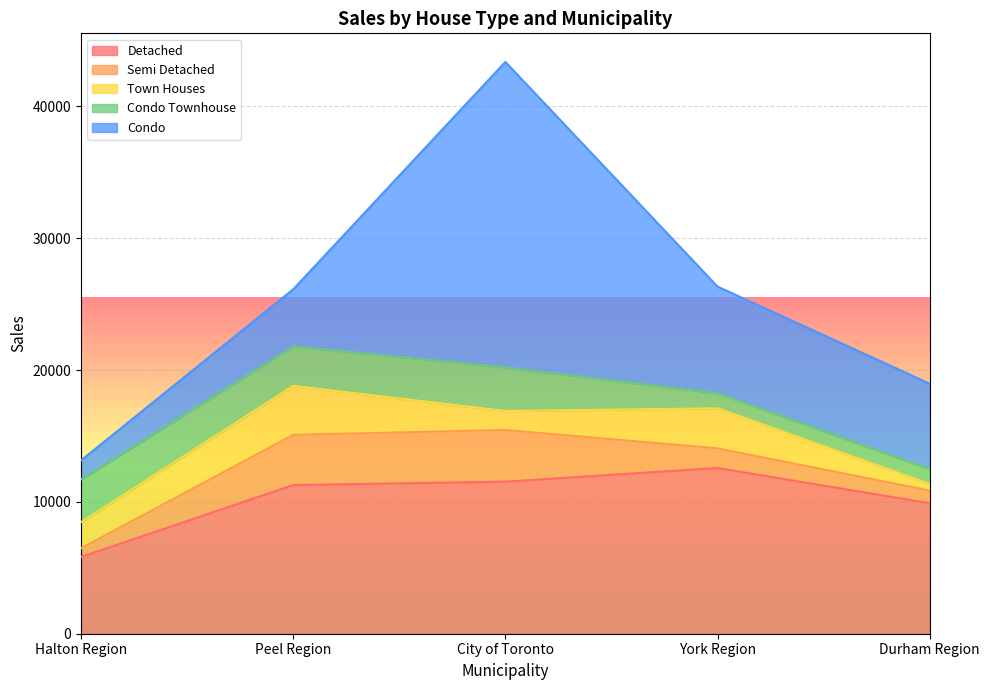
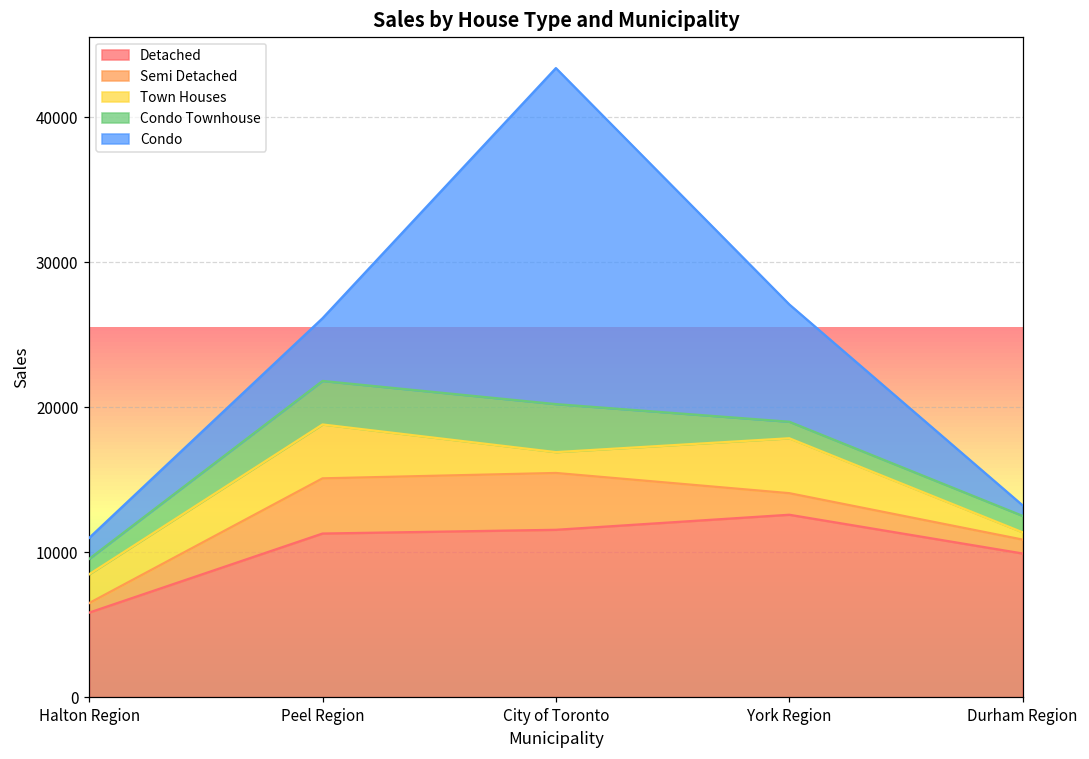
Condo Townhouse, Halton Region: 3200 -> 1100
Town Houses, York Region: 3000 -> 3800
Condo, Durham Region: 6500 -> 700
